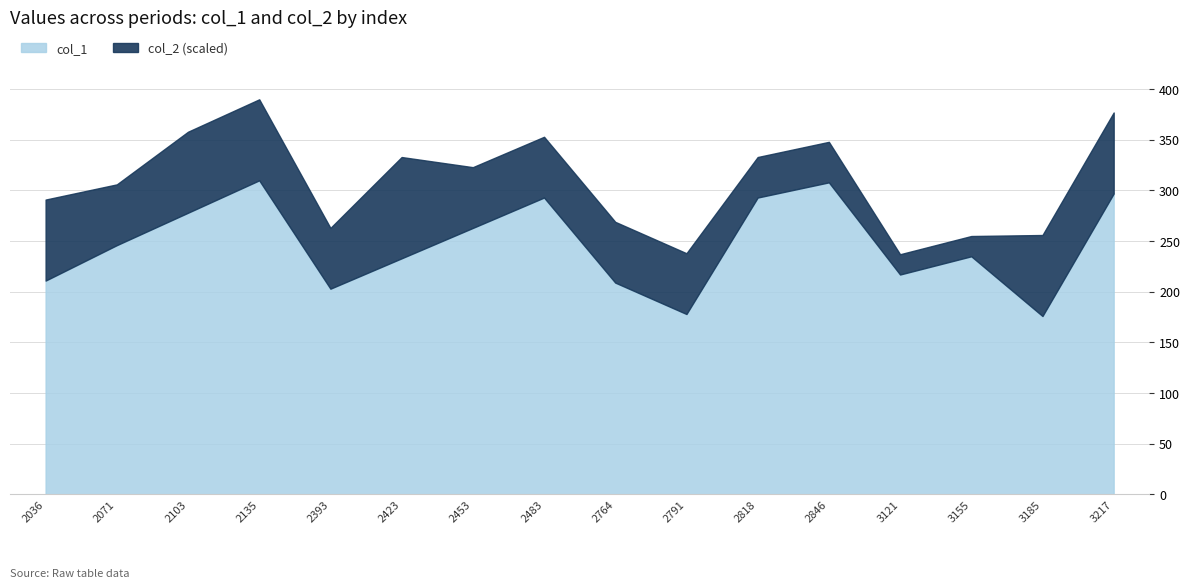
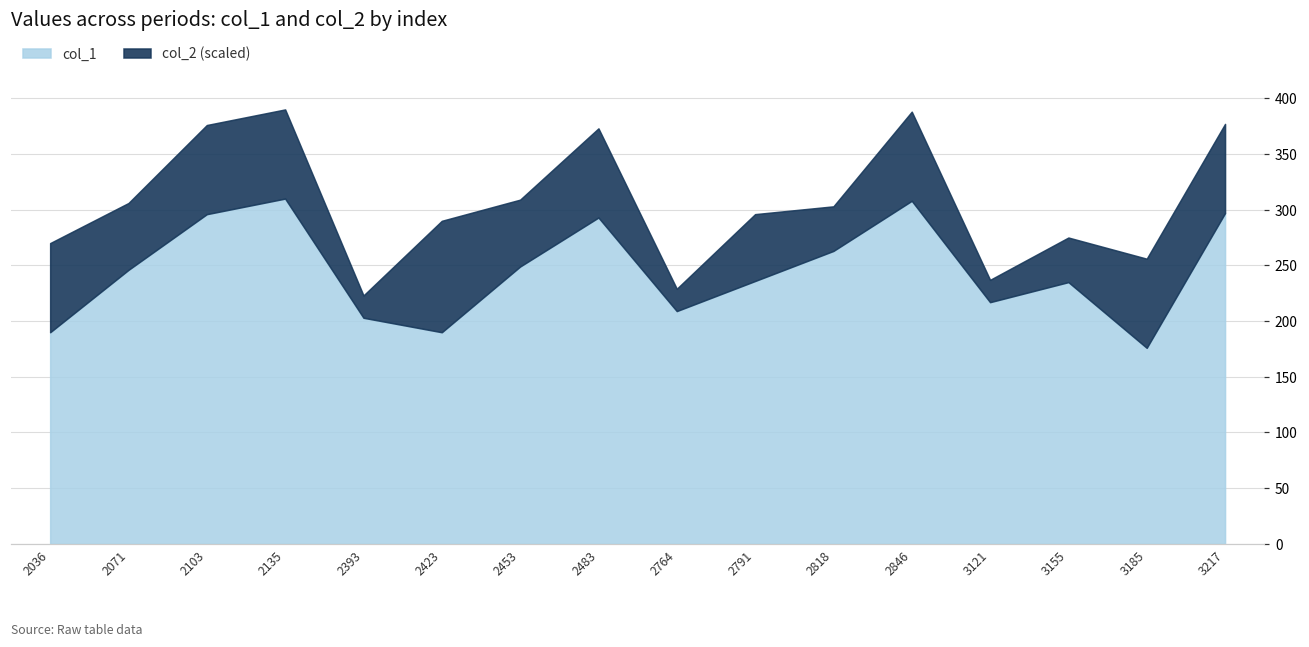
col_1, 2036: 211 -> 190
col_1, 2103: 278 -> 296
col_2 (scaled), 2393: 60 -> 20
col_1, 2423: 233 -> 190
col_1, 2453: 263 -> 249
col_2 (scaled), 2483: 60 -> 80
col_2 (scaled), 2764: 60 -> 20
col_1, 2791: 178 -> 236
col_1, 2818: 293 -> 263
col_2 (scaled), 2846: 40 -> 80
col_2 (scaled), 3155: 20 -> 40
